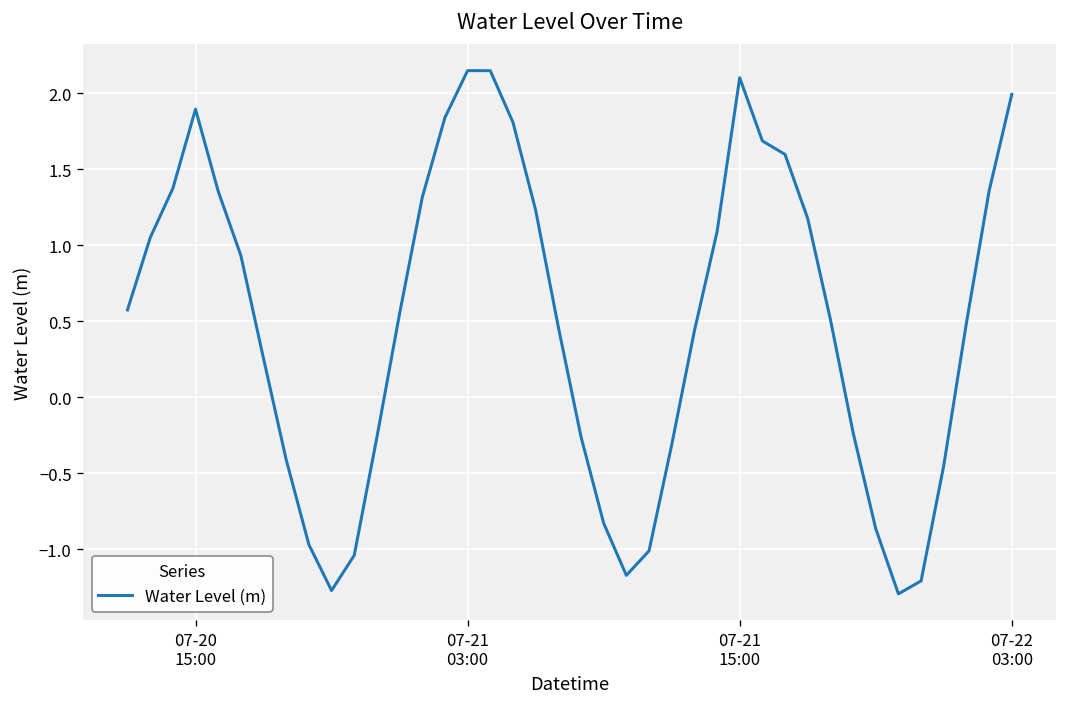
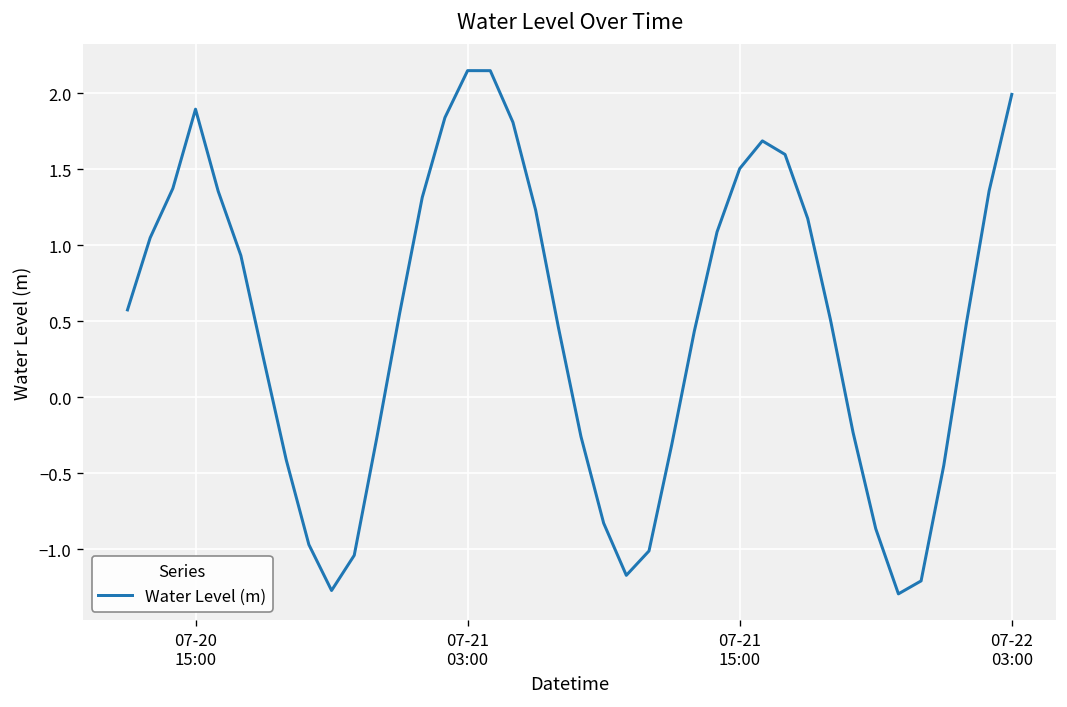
07-21 15:00: 2.10 -> 1.50
